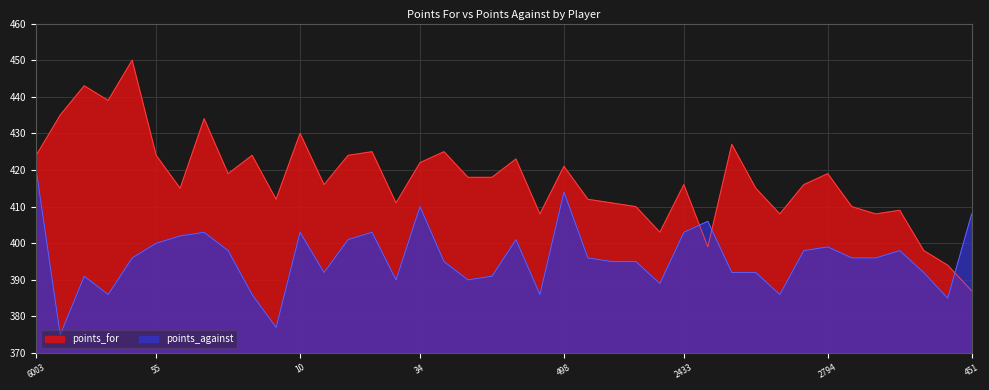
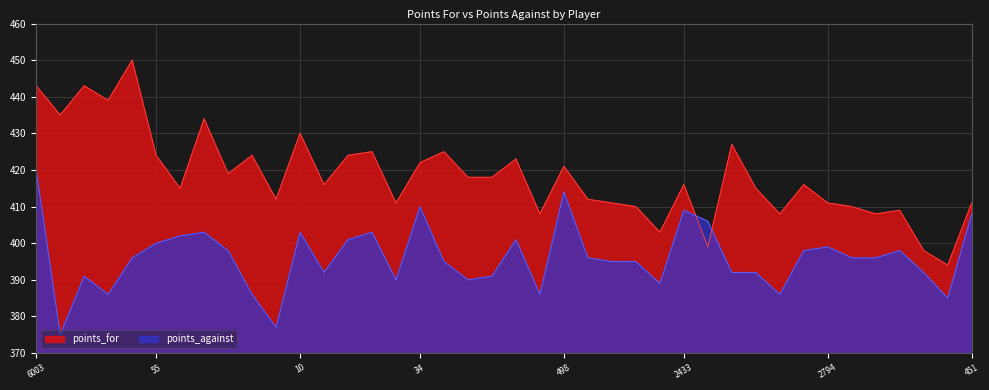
points_for, 6003: 424 -> 443
points_against, 2433: 403 -> 409
points_for, 2794: 419 -> 411
points_for, 451: 387 -> 411
